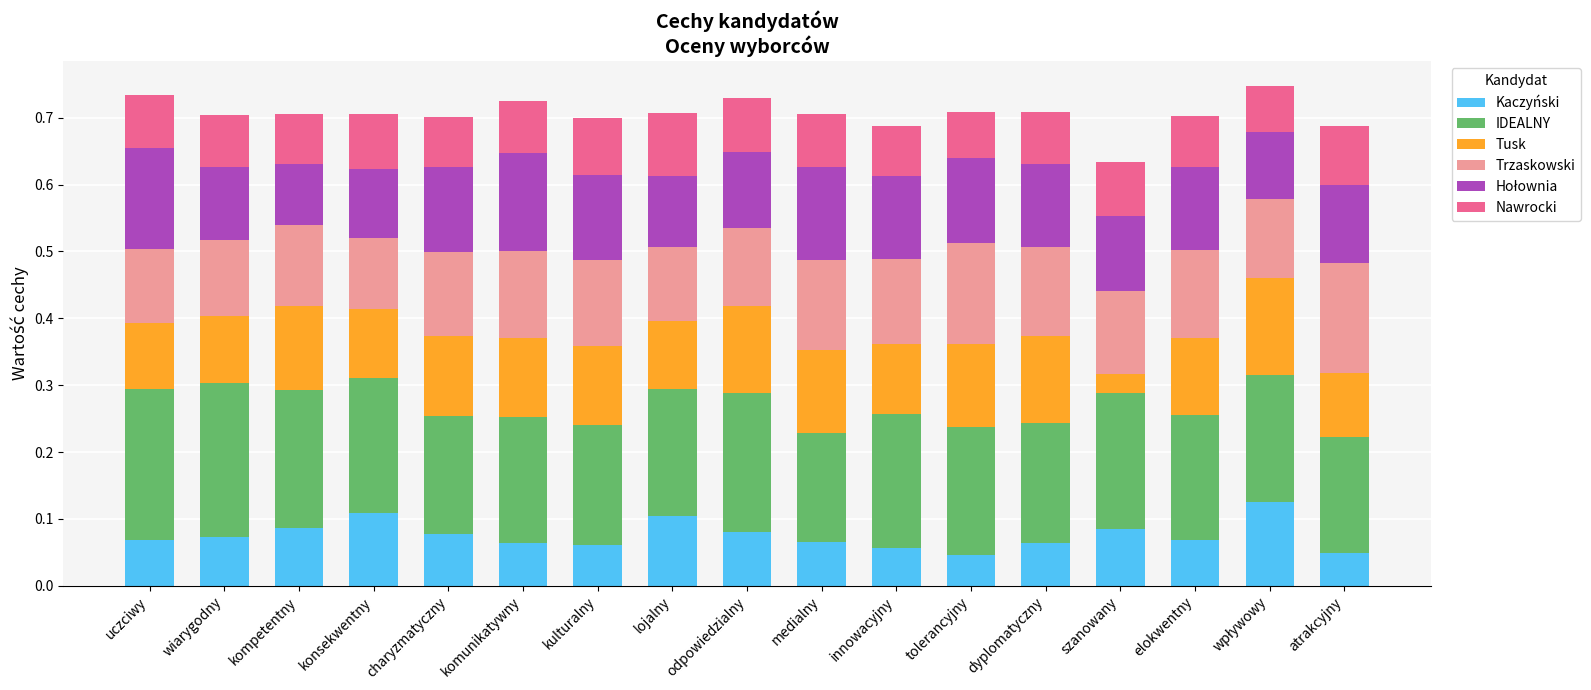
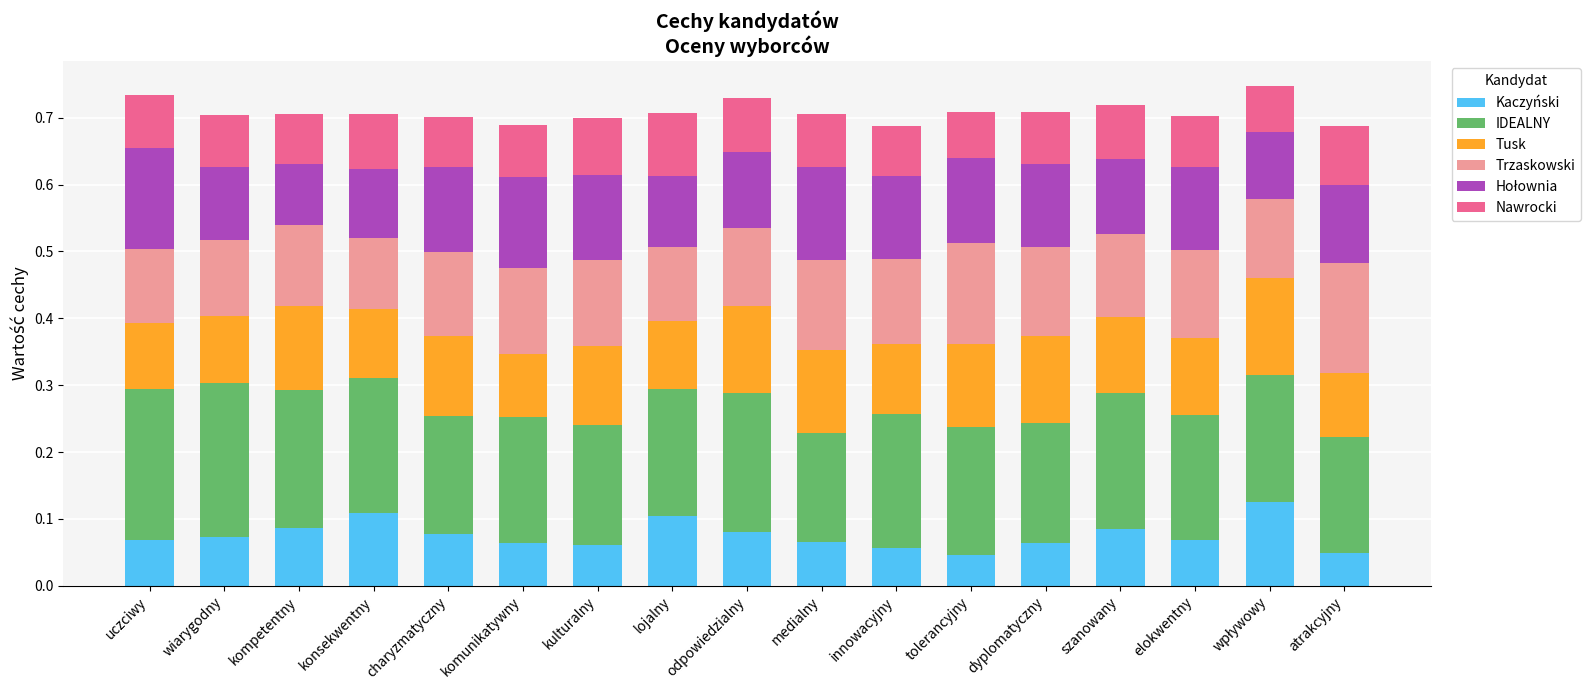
Tusk, komunikatywny: 0.12 -> 0.09
Hołownia, komunikatywny: 0.15 -> 0.14
Tusk, szanowany: 0.03 -> 0.11
